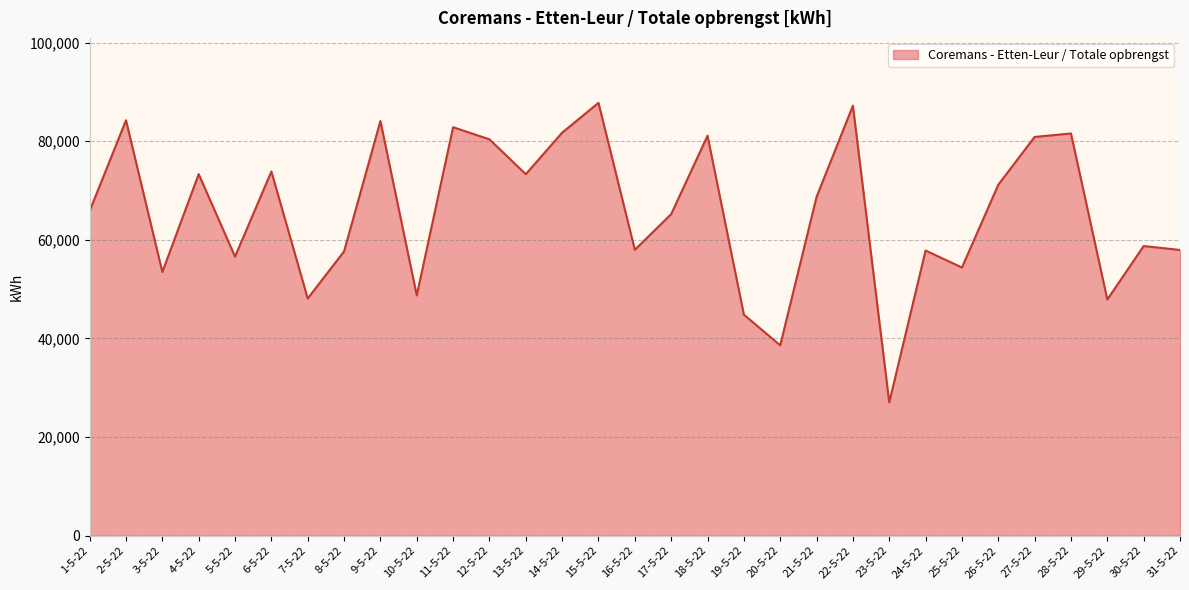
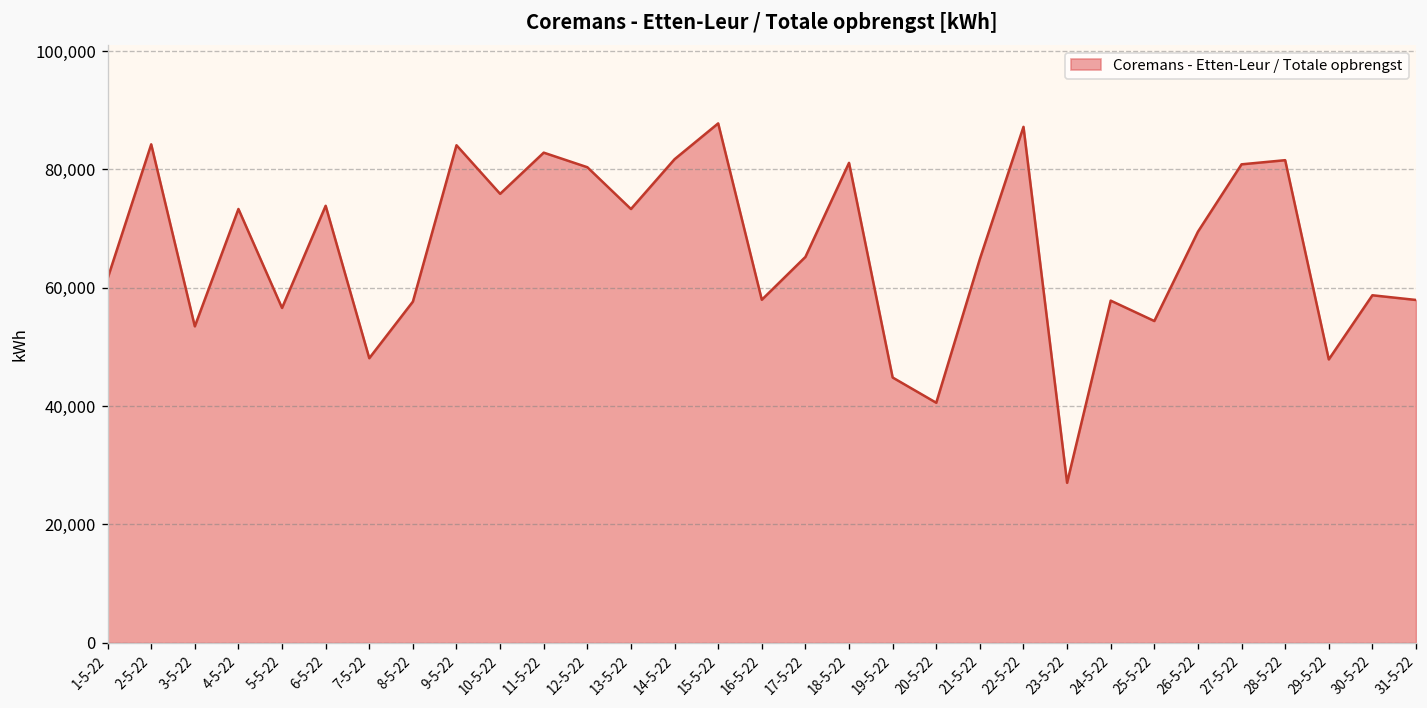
1-5-22: 66,000 -> 62,000
10-5-22: 49,000 -> 76,000
20-5-22: 39,000 -> 41,000
21-5-22: 69,000 -> 65,000
26-5-22: 71,000 -> 69,000
